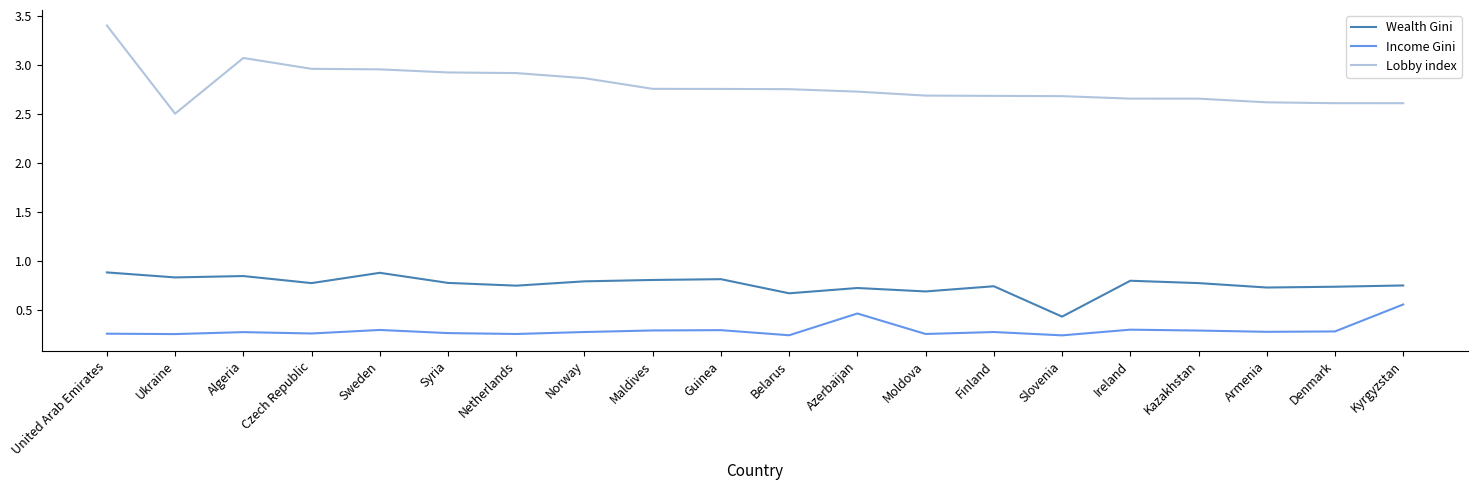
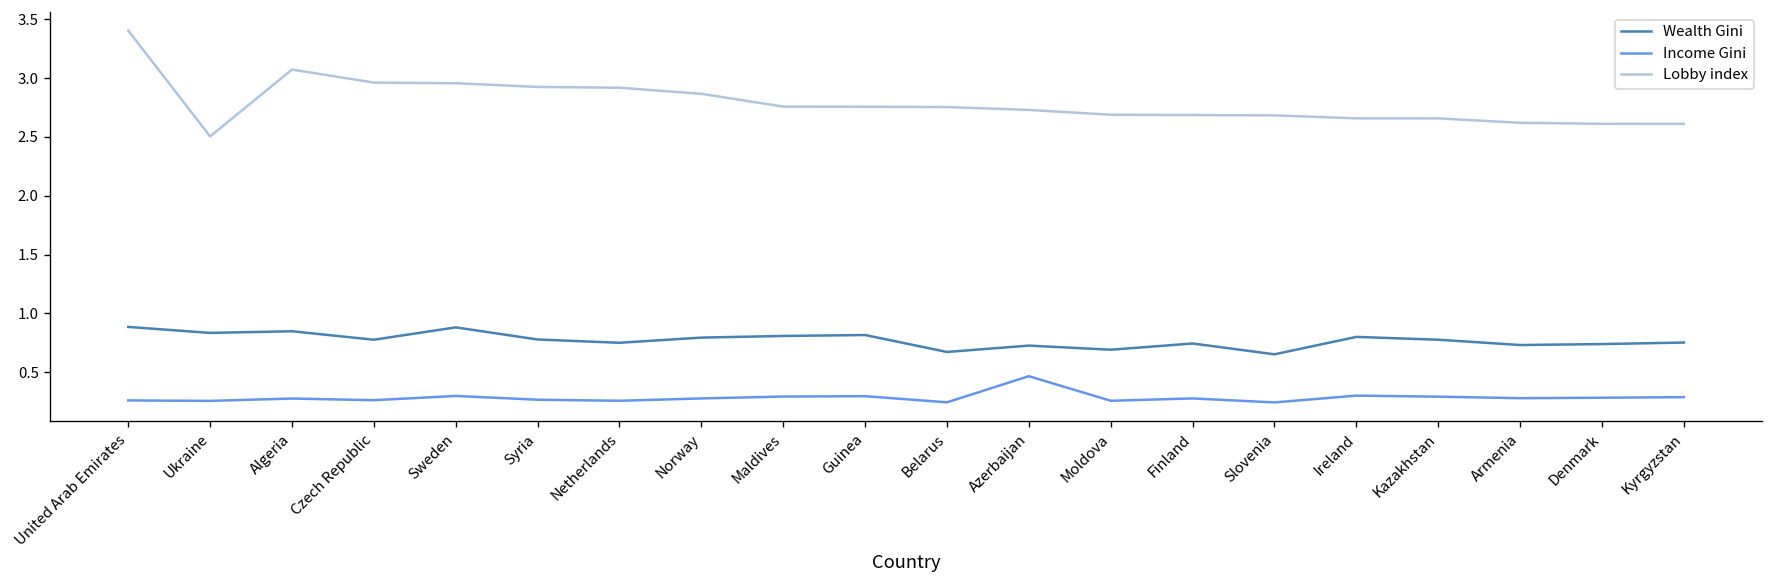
Wealth Gini, Slovenia: 0.4 -> 0.7
Income Gini, Kyrgyzstan: 0.6 -> 0.3
